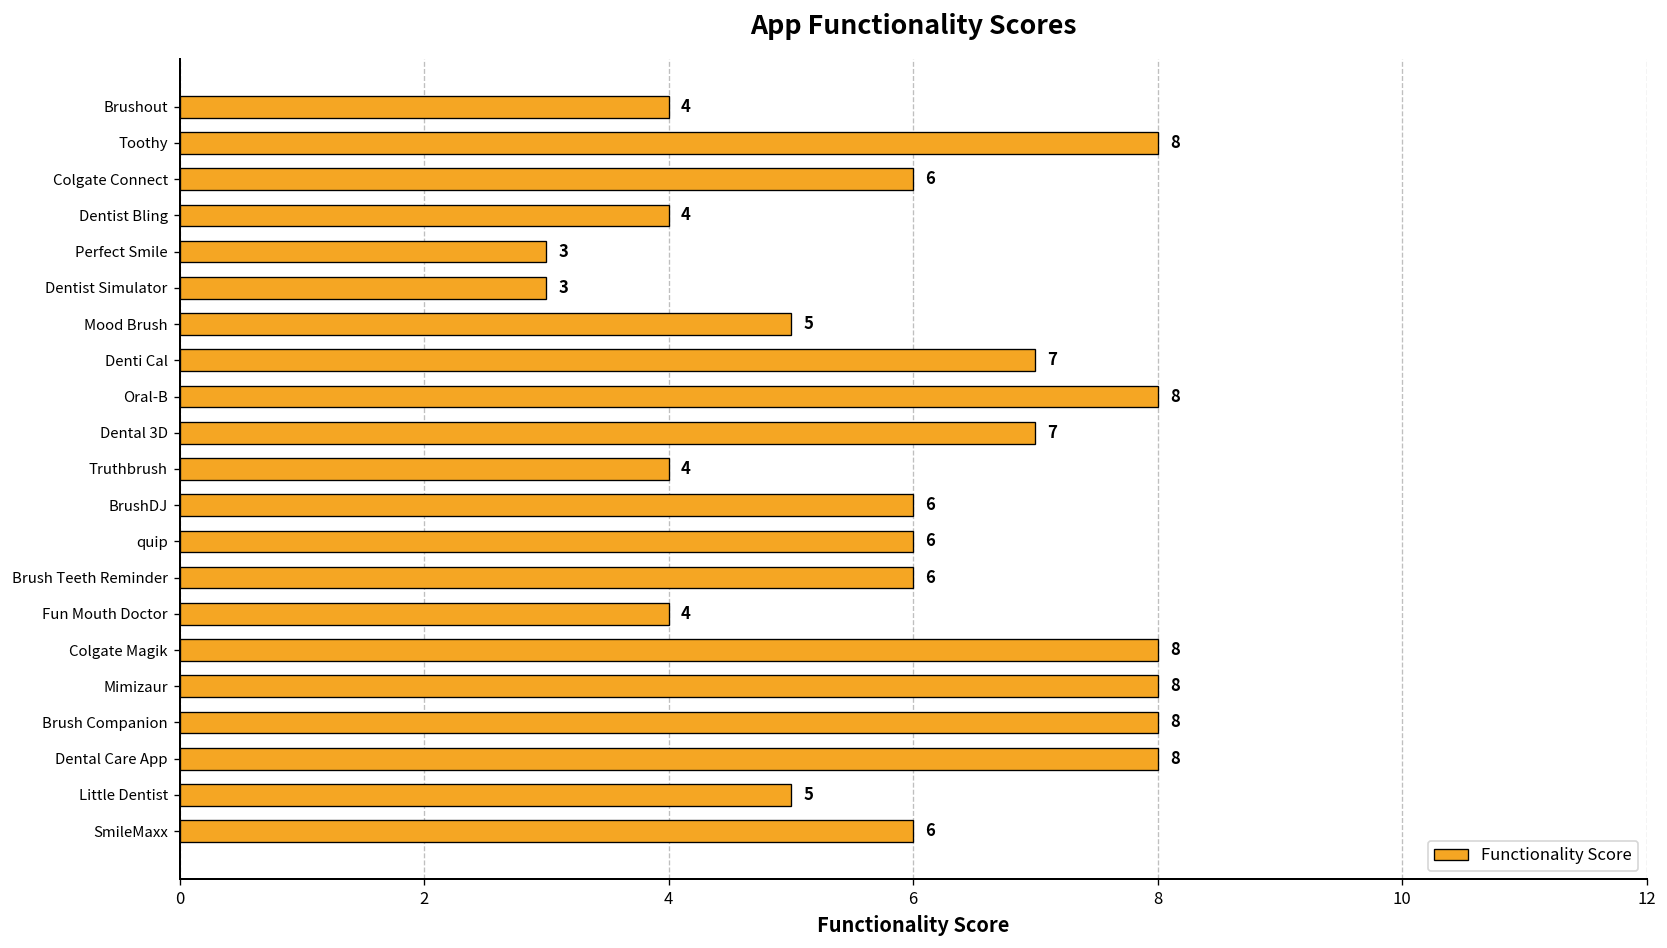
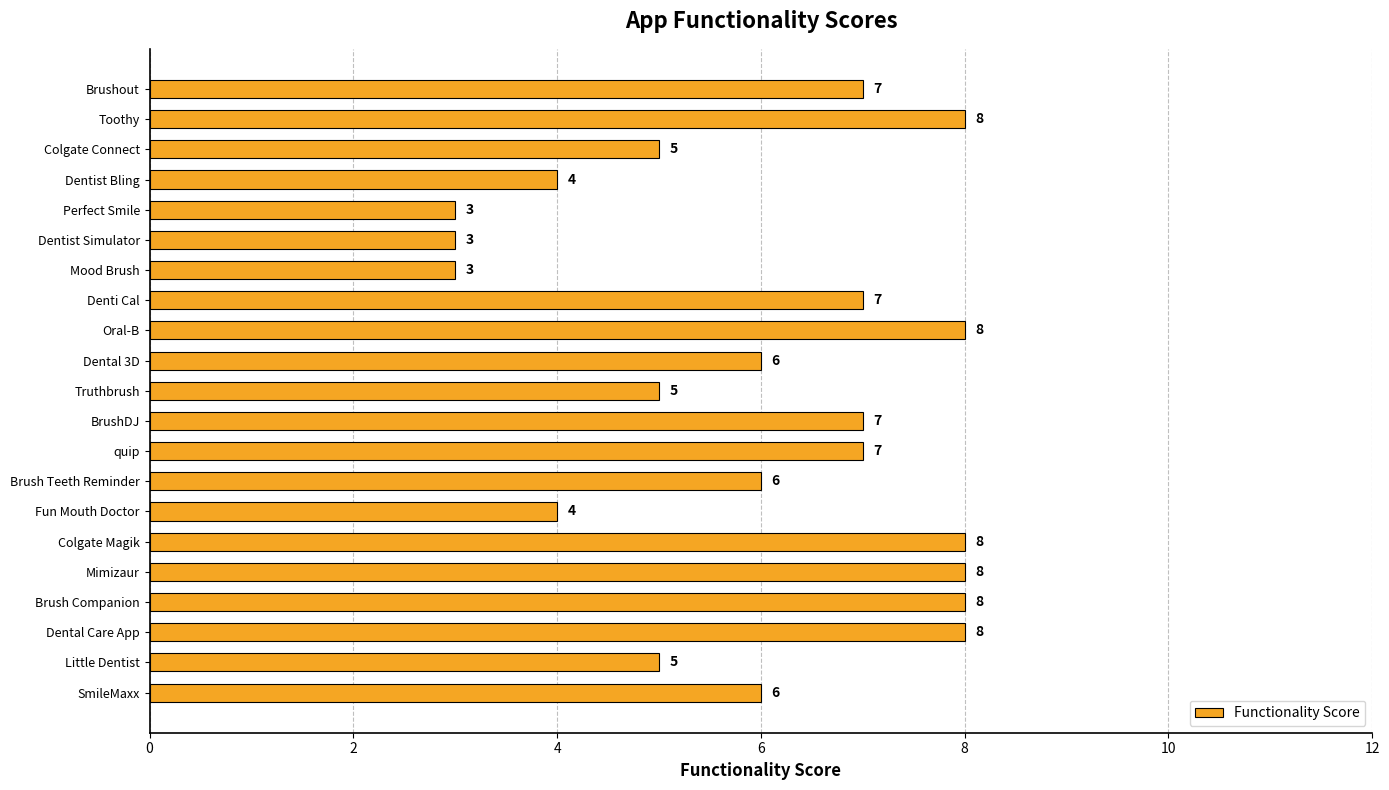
Brushout: 4 -> 7
Colgate Connect: 6 -> 5
Mood Brush: 5 -> 3
Dental 3D: 7 -> 6
Truthbrush: 4 -> 5
BrushDJ: 6 -> 7
quip: 6 -> 7
